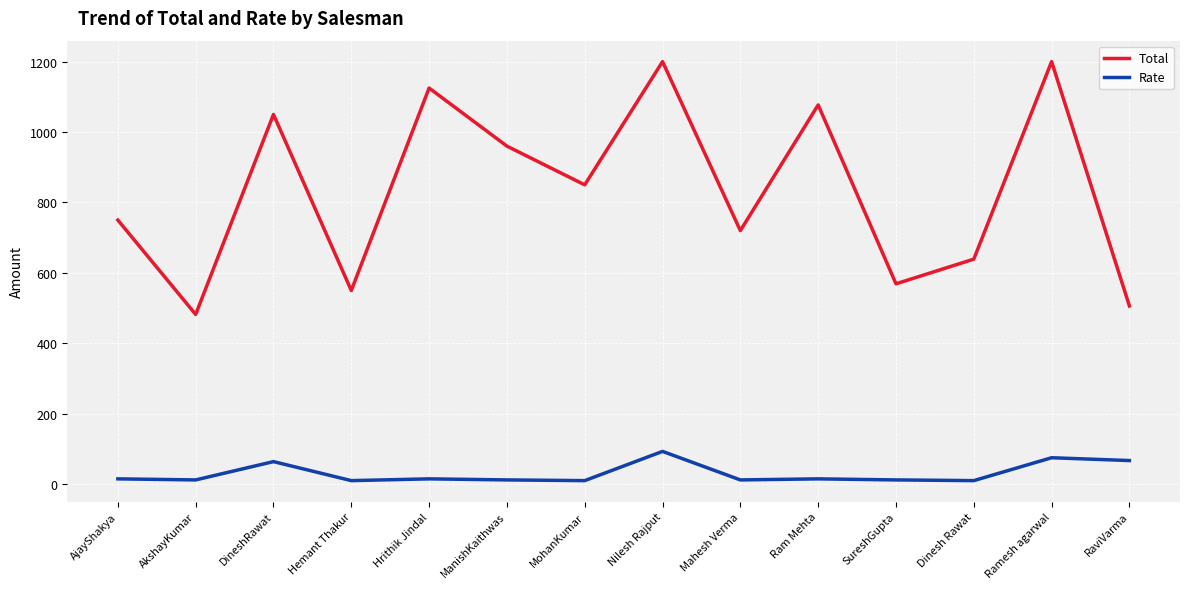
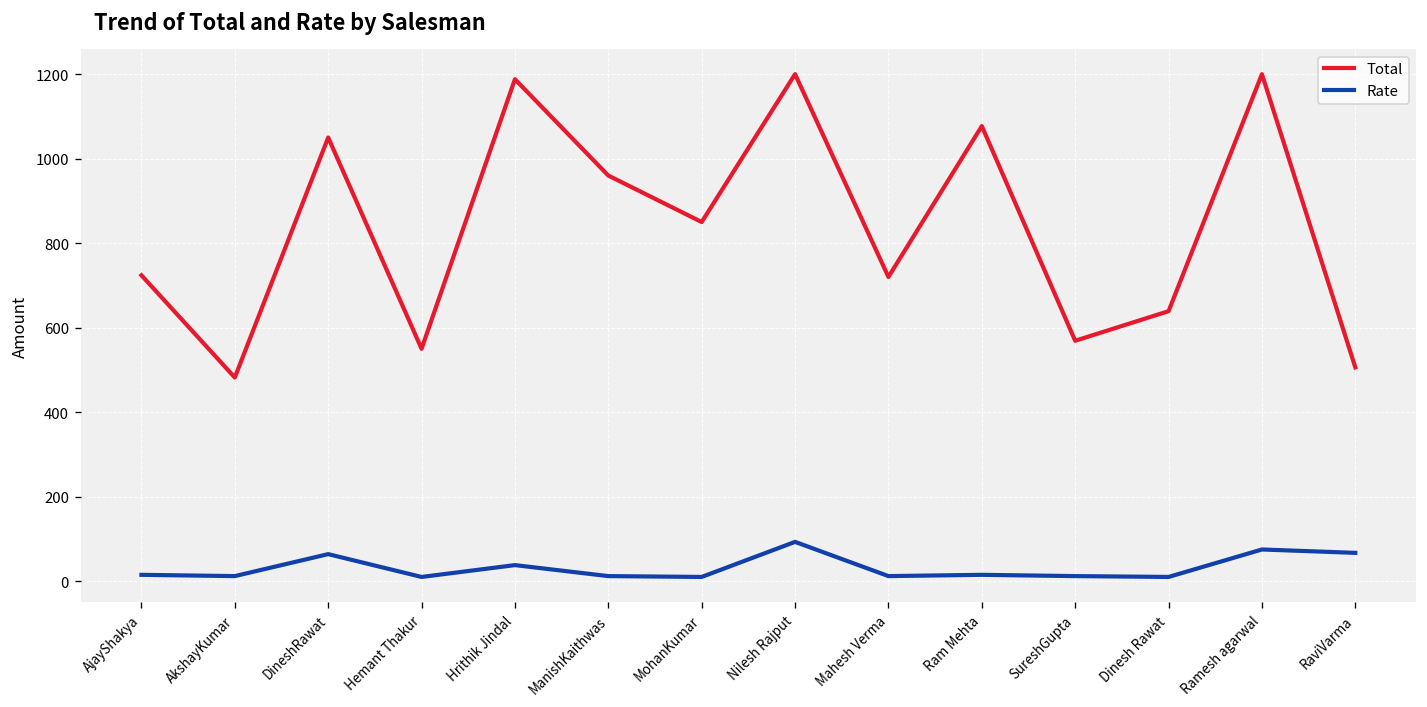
Total, AjayShakya: 750 -> 720
Total, Hrithik Jindal: 1130 -> 1190
Rate, Hrithik Jindal: 20 -> 40
